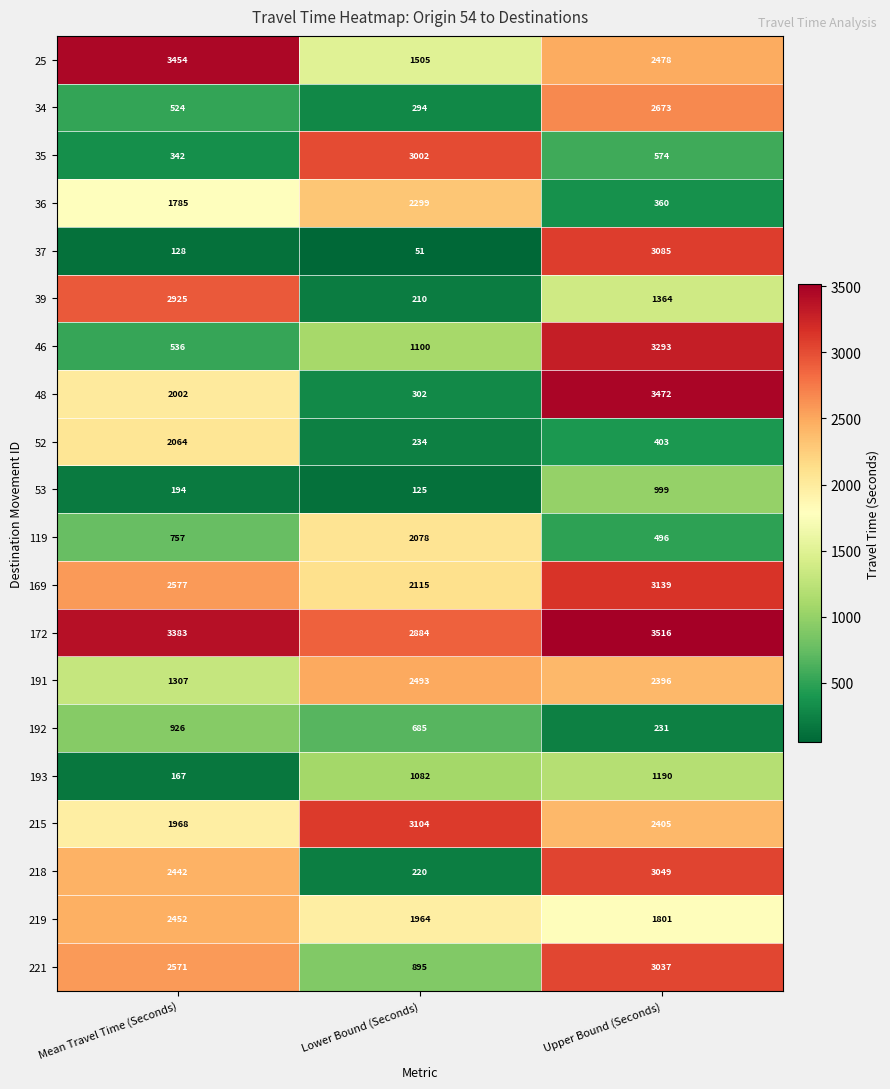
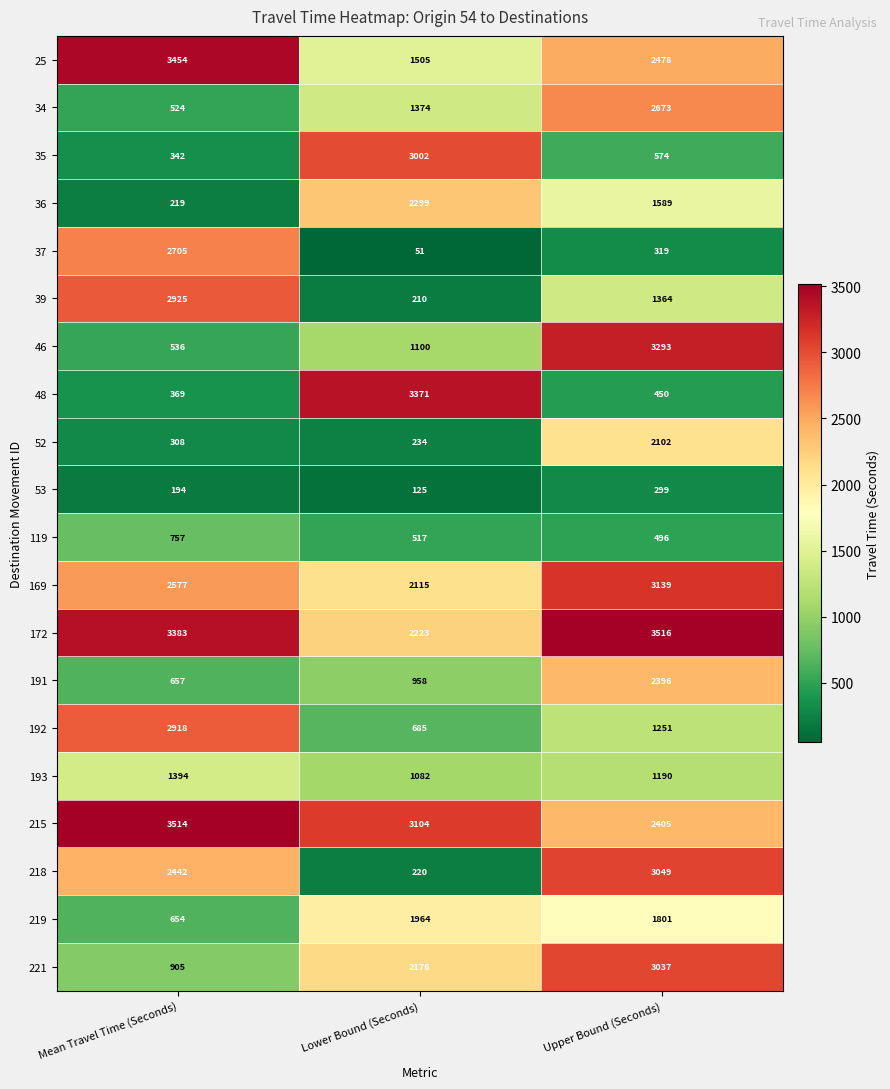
34, Lower Bound (Seconds): 294 -> 1374
36, Mean Travel Time (Seconds): 1785 -> 219
36, Upper Bound (Seconds): 360 -> 1589
37, Mean Travel Time (Seconds): 128 -> 2705
37, Upper Bound (Seconds): 3085 -> 319
48, Mean Travel Time (Seconds): 2002 -> 369
48, Lower Bound (Seconds): 302 -> 3371
48, Upper Bound (Seconds): 3472 -> 450
52, Mean Travel Time (Seconds): 2064 -> 308
52, Upper Bound (Seconds): 403 -> 2102
53, Upper Bound (Seconds): 999 -> 299
119, Lower Bound (Seconds): 2078 -> 517
172, Lower Bound (Seconds): 2884 -> 2223
191, Mean Travel Time (Seconds): 1307 -> 657
191, Lower Bound (Seconds): 2493 -> 958
192, Mean Travel Time (Seconds): 926 -> 2918
192, Upper Bound (Seconds): 231 -> 1251
193, Mean Travel Time (Seconds): 167 -> 1394
215, Mean Travel Time (Seconds): 1968 -> 3514
219, Mean Travel Time (Seconds): 2452 -> 654
221, Mean Travel Time (Seconds): 2571 -> 905
221, Lower Bound (Seconds): 895 -> 2176
